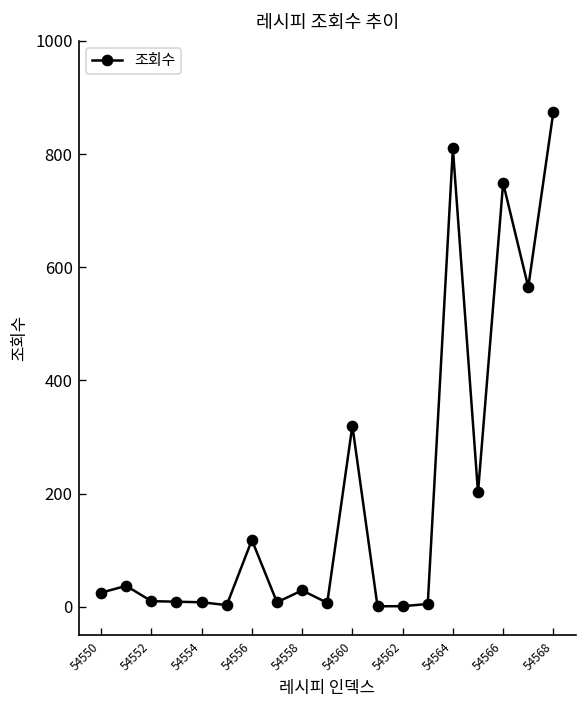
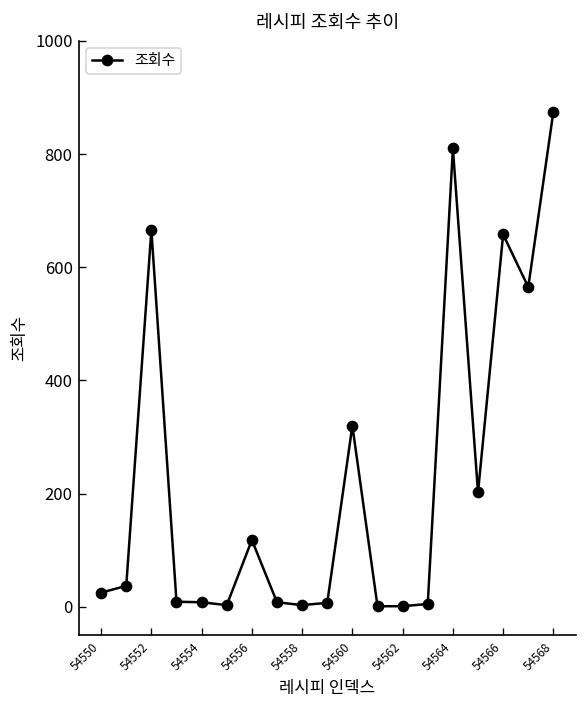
54552: 10 -> 670
54558: 30 -> 0
54566: 750 -> 660
